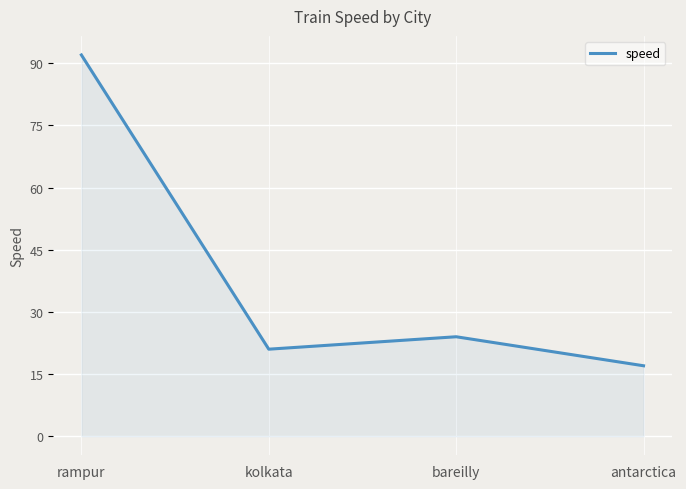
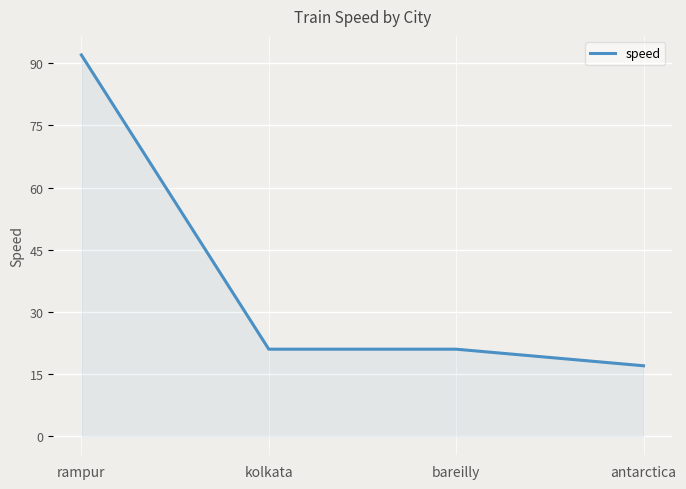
bareilly: 24 -> 21
